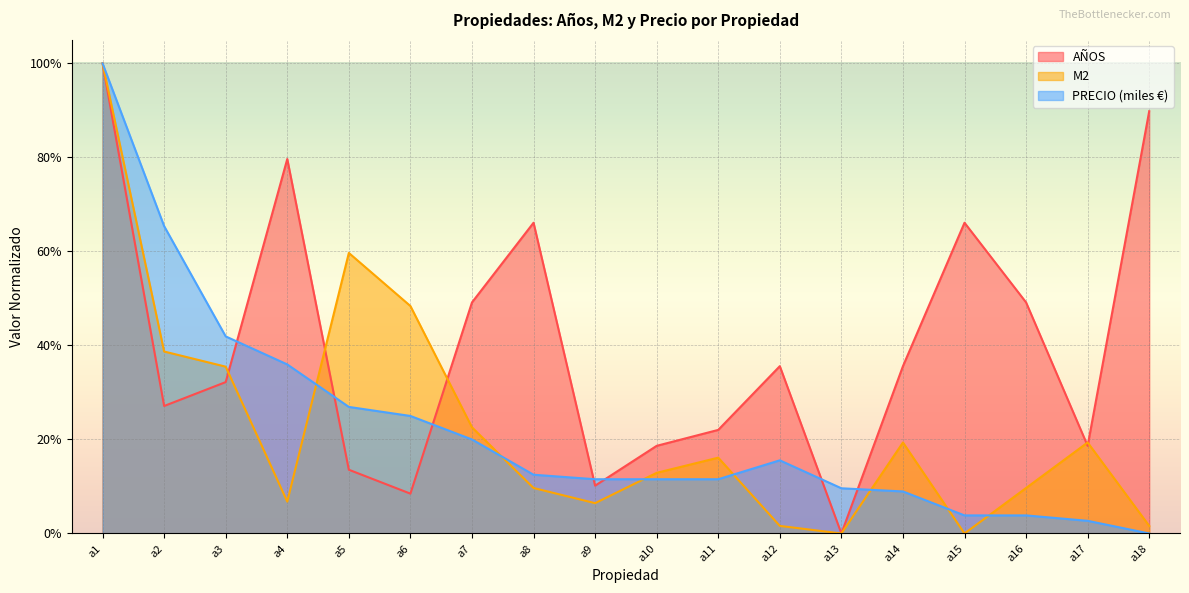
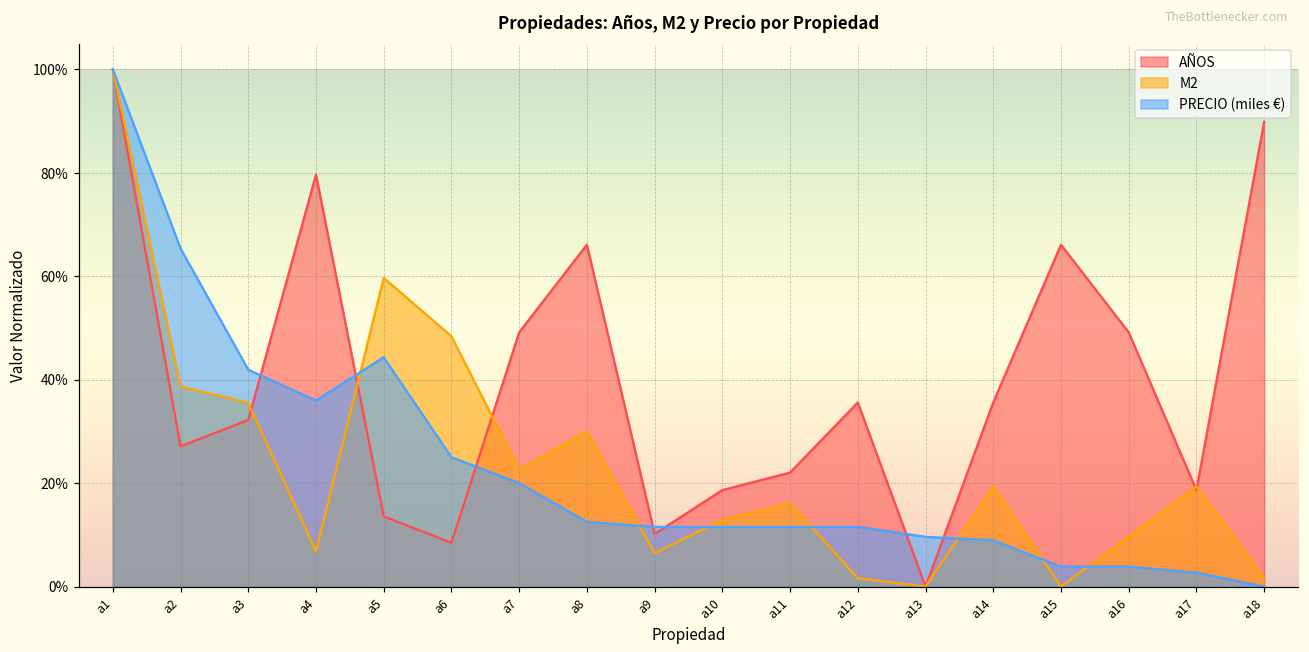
PRECIO (miles €), a5: 27% -> 44%
M2, a8: 10% -> 30%
PRECIO (miles €), a12: 16% -> 12%
